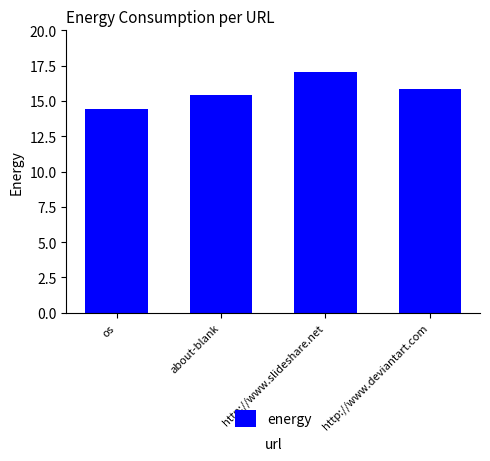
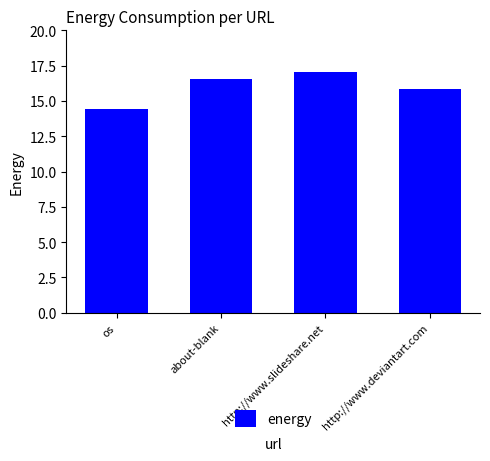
about-blank: 15.4 -> 16.5
